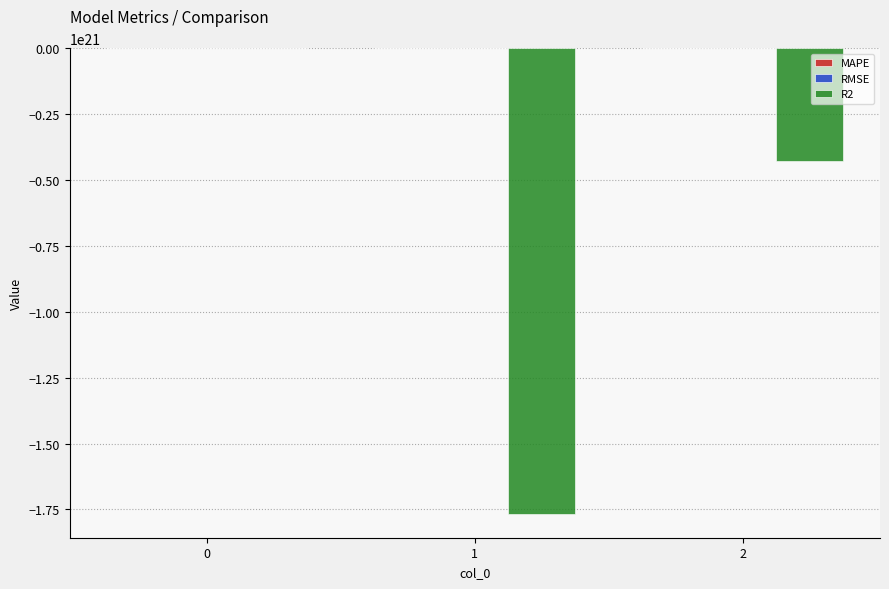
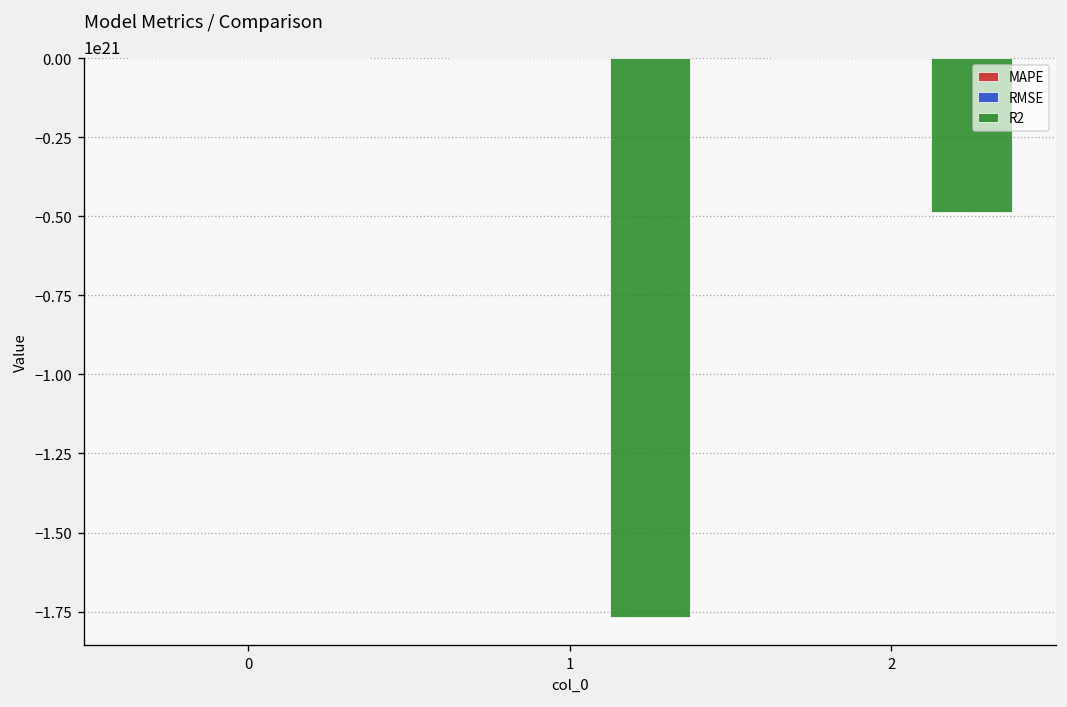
R2, 2: -430000000000000000000 -> -490000000000000000000
